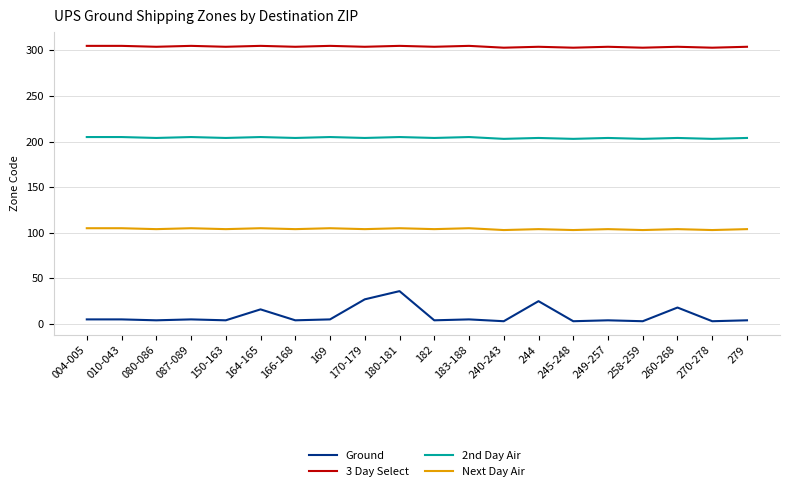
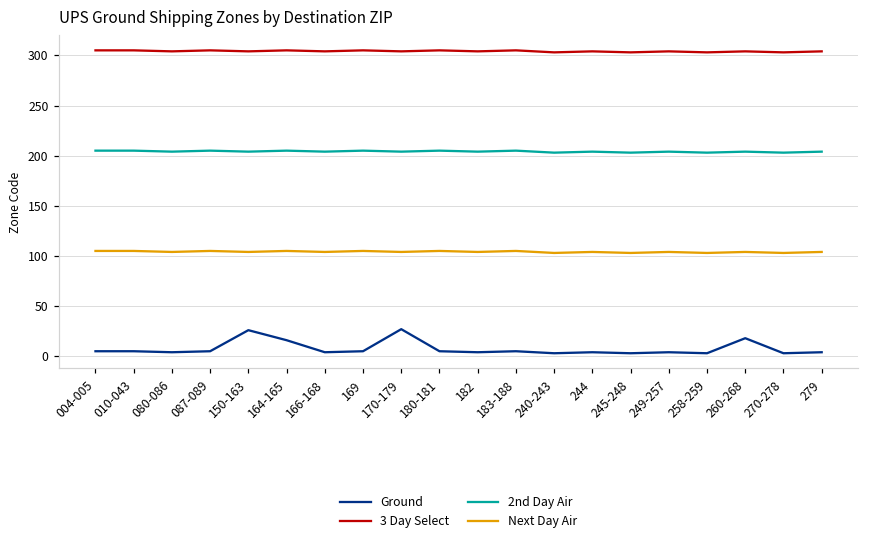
Ground, 150-163: 0 -> 30
Ground, 180-181: 40 -> 10
Ground, 244: 30 -> 0
